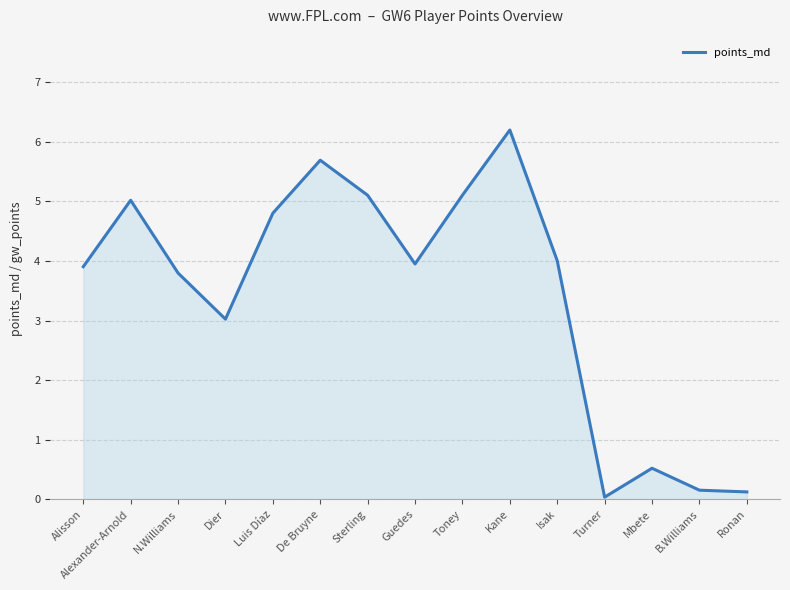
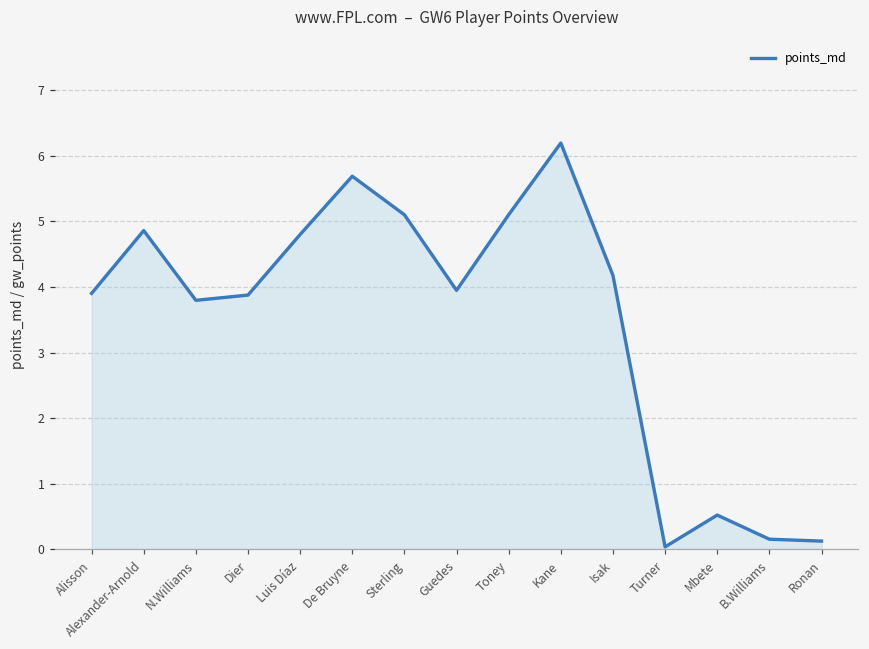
Alexander-Arnold: 5.0 -> 4.9
Dier: 3.0 -> 3.9
Isak: 4.0 -> 4.2
